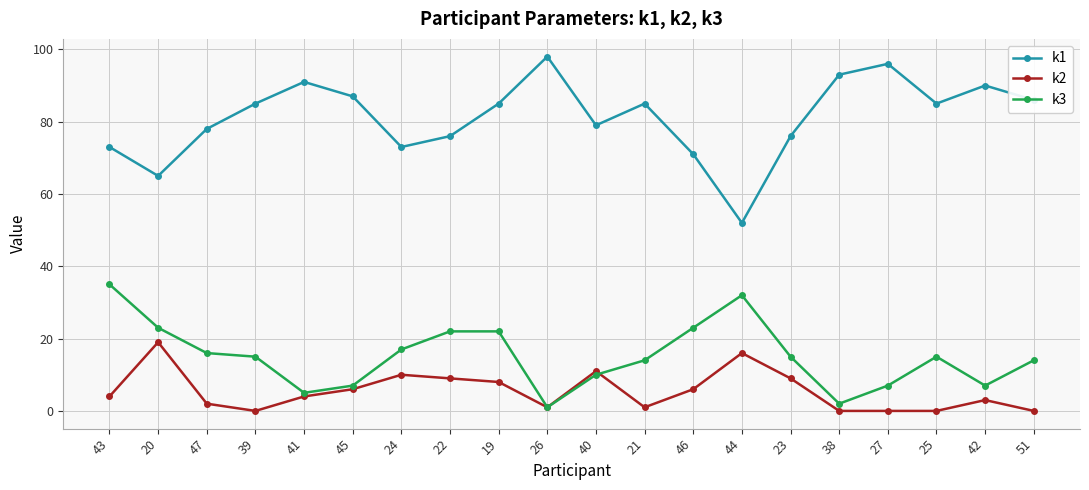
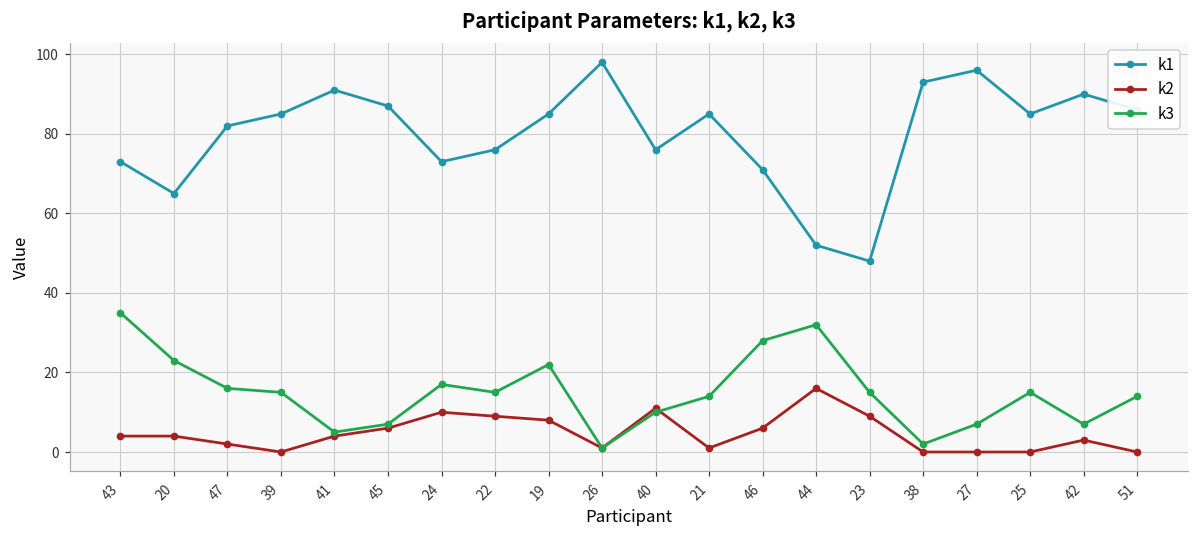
k2, 20: 19 -> 4
k1, 47: 78 -> 82
k3, 22: 22 -> 15
k1, 40: 79 -> 76
k3, 46: 23 -> 28
k1, 23: 76 -> 48
